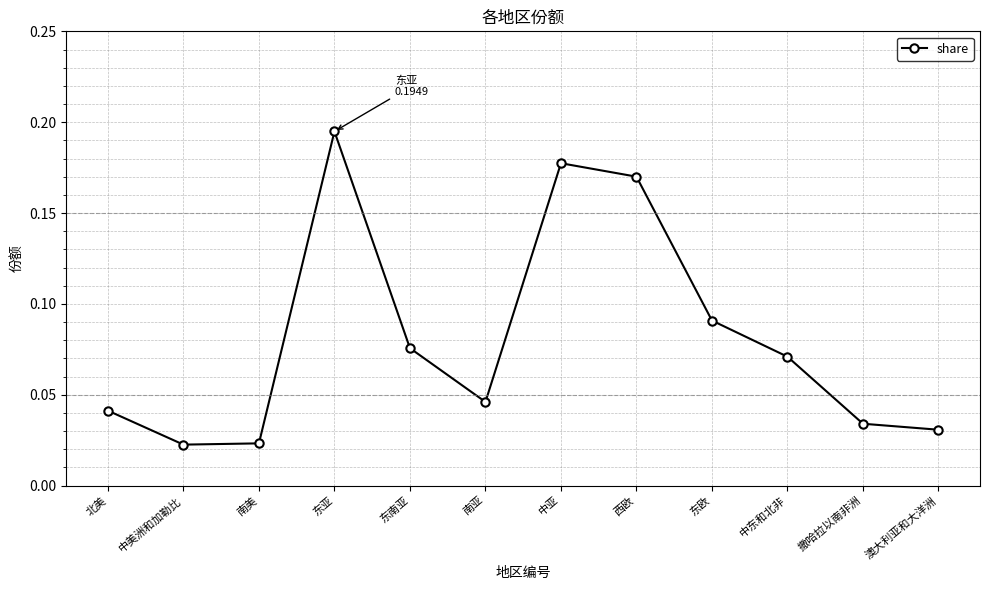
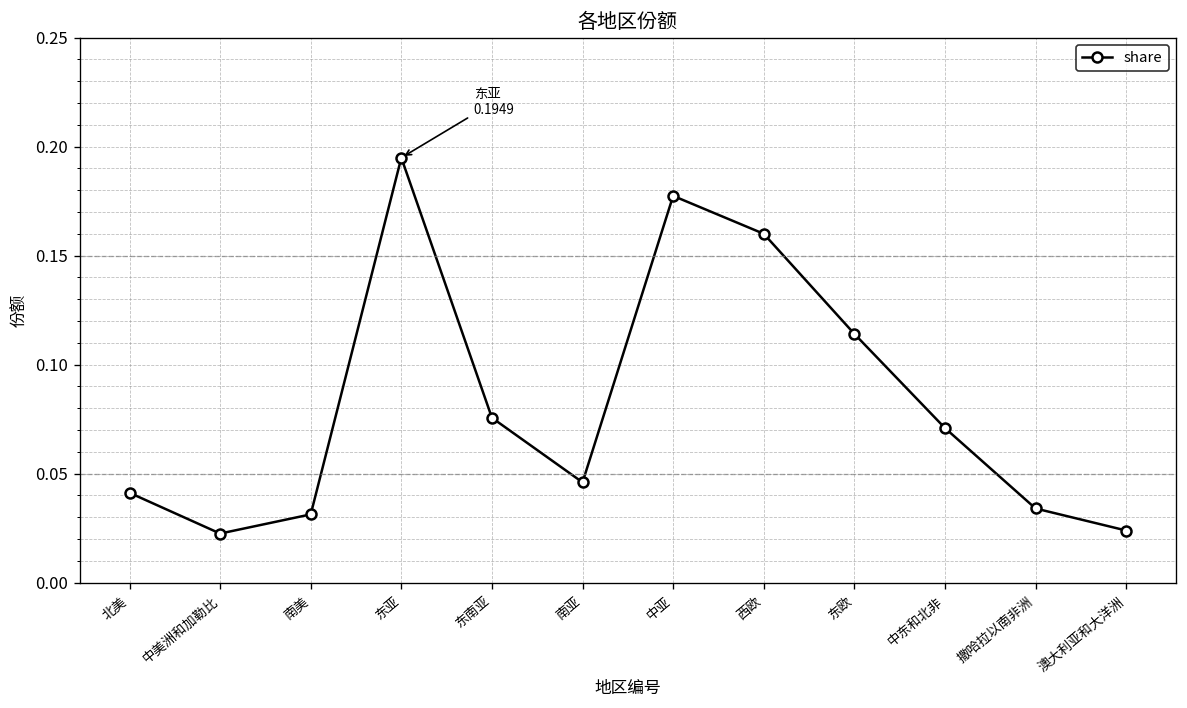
南美: 0.023 -> 0.031
西欧: 0.17 -> 0.16
东欧: 0.091 -> 0.114
澳大利亚和大洋洲: 0.031 -> 0.024
